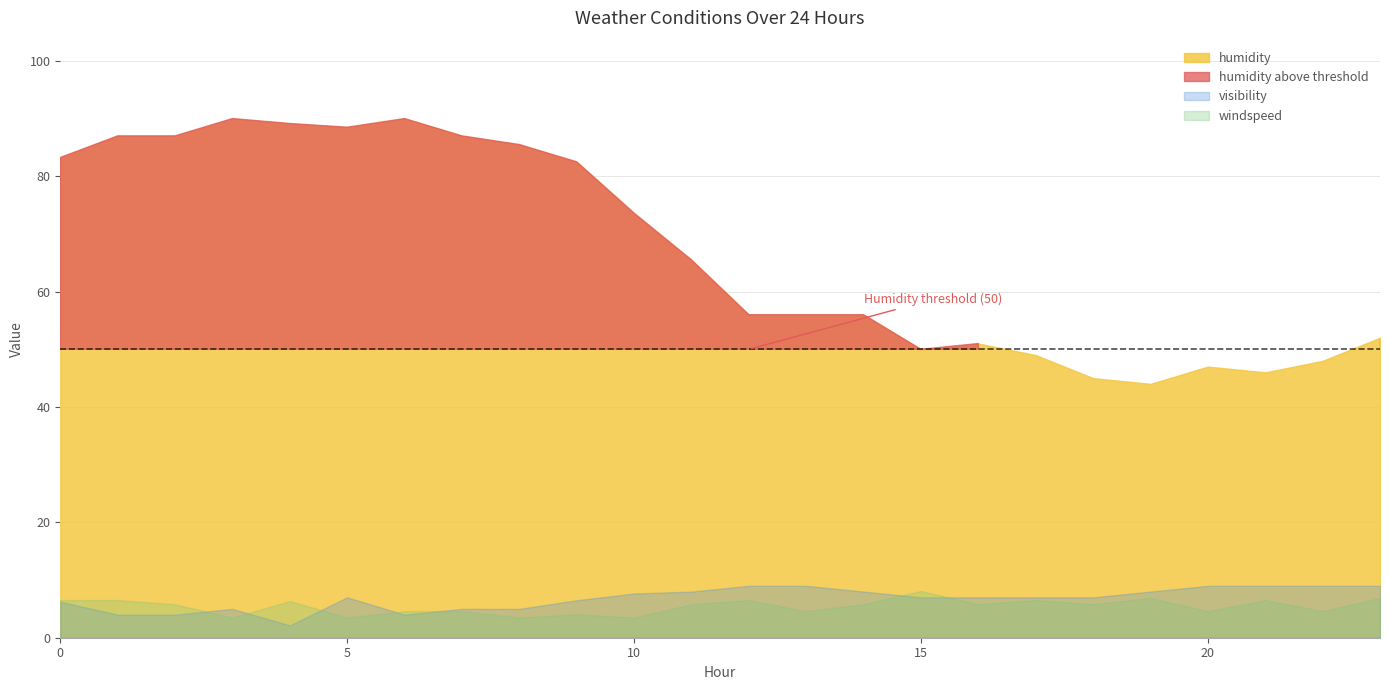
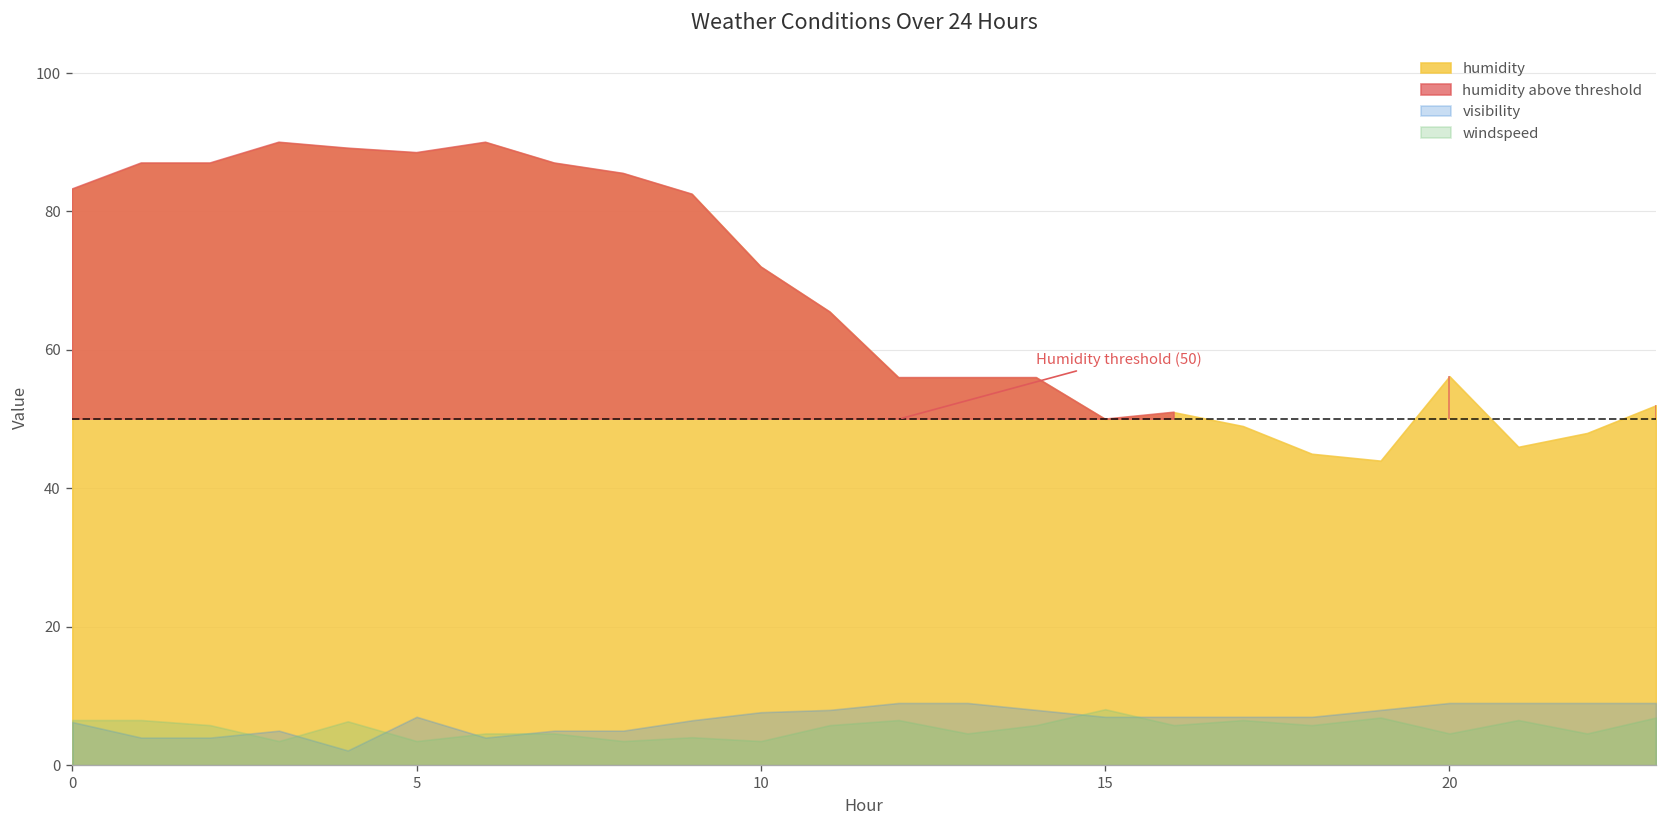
humidity, 10: 74 -> 72
humidity, 20: 47 -> 56
